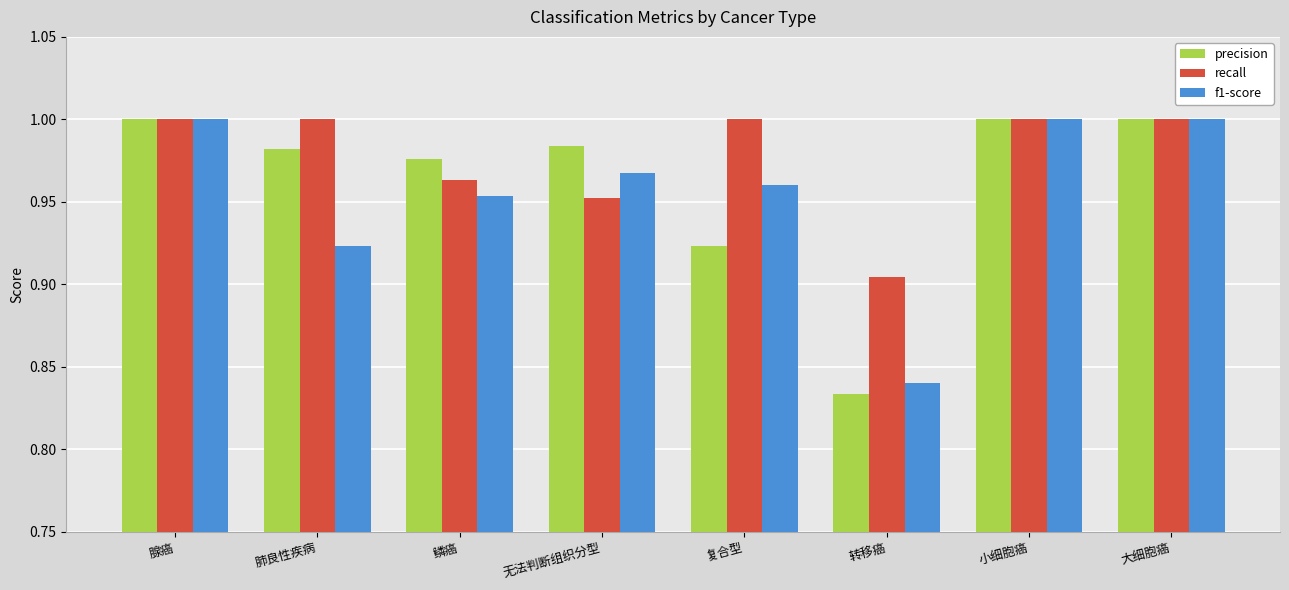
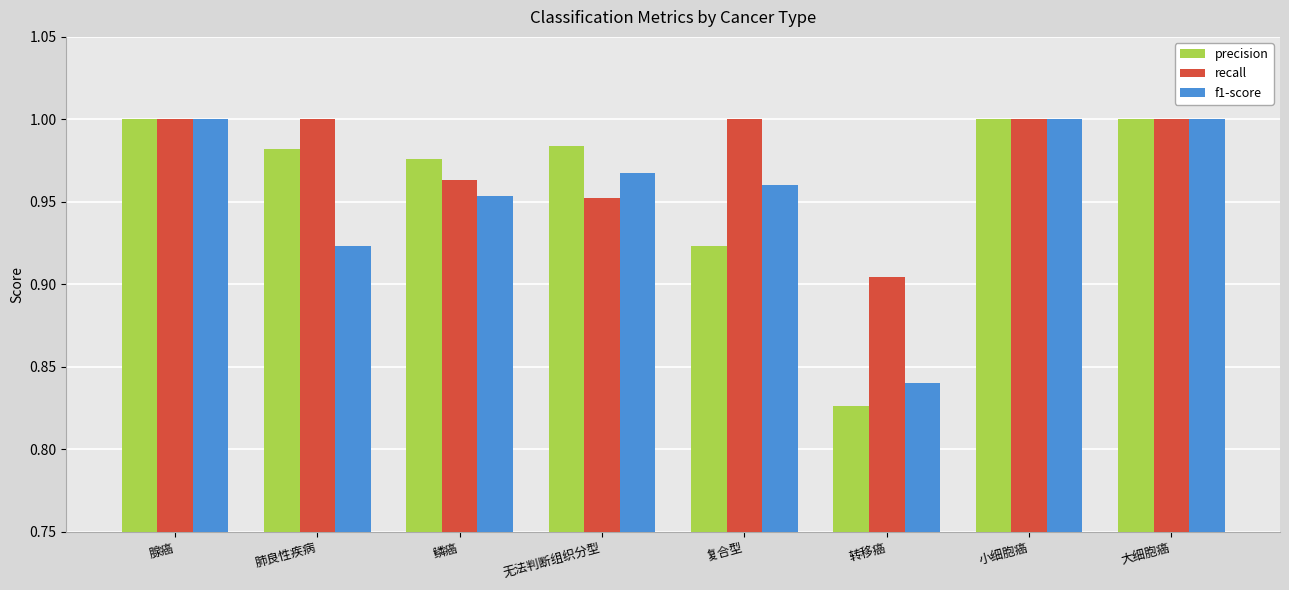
precision, 转移癌: 0.833 -> 0.826
